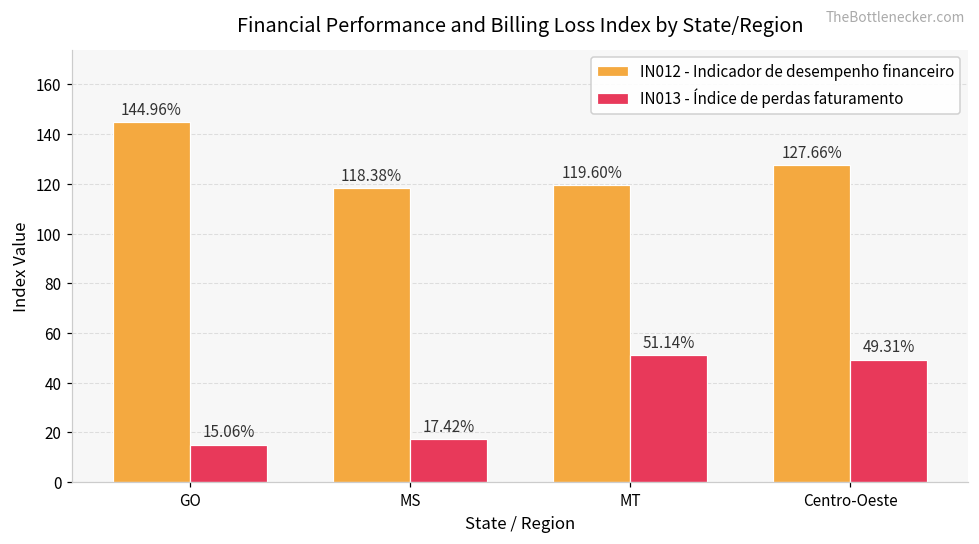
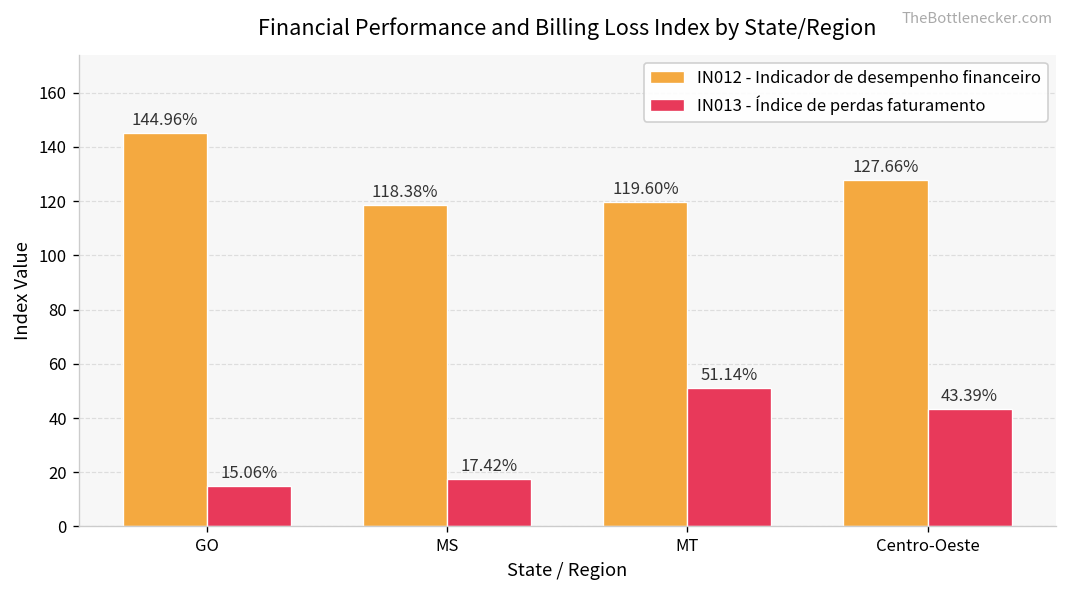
IN013 - Índice de perdas faturamento, Centro-Oeste: 49.31% -> 43.39%
